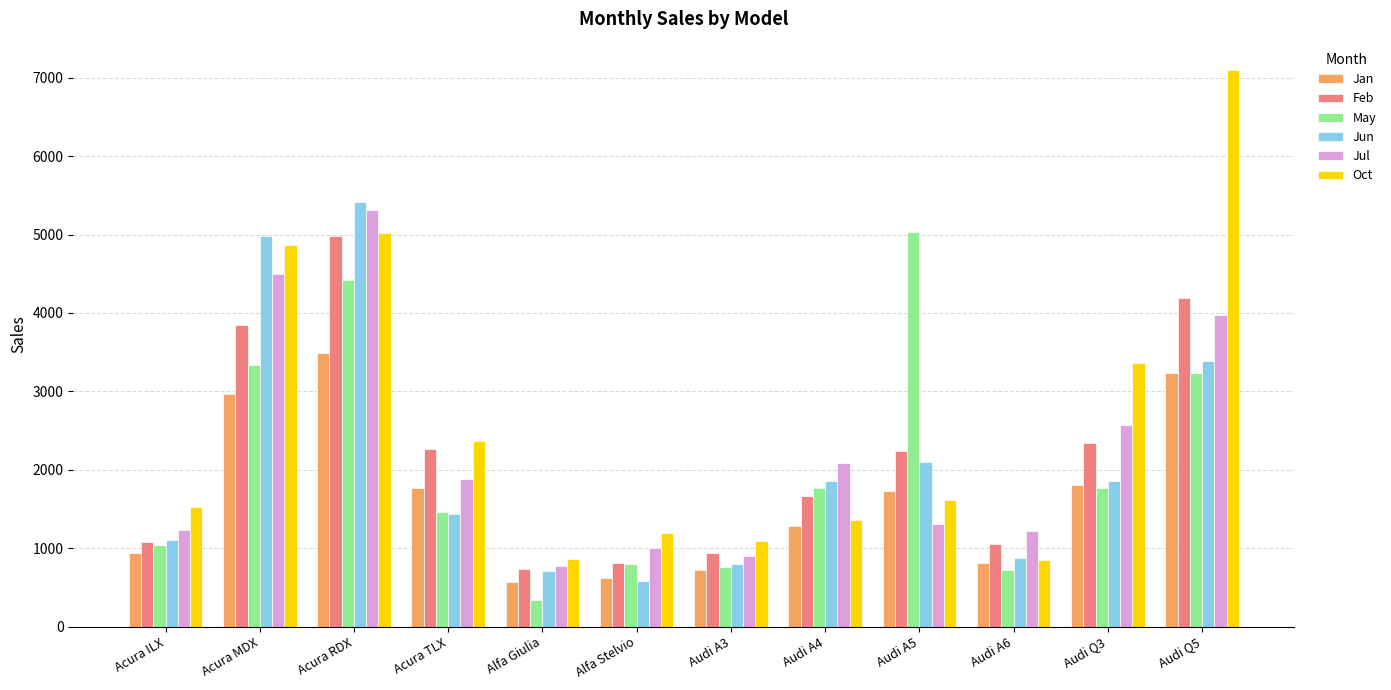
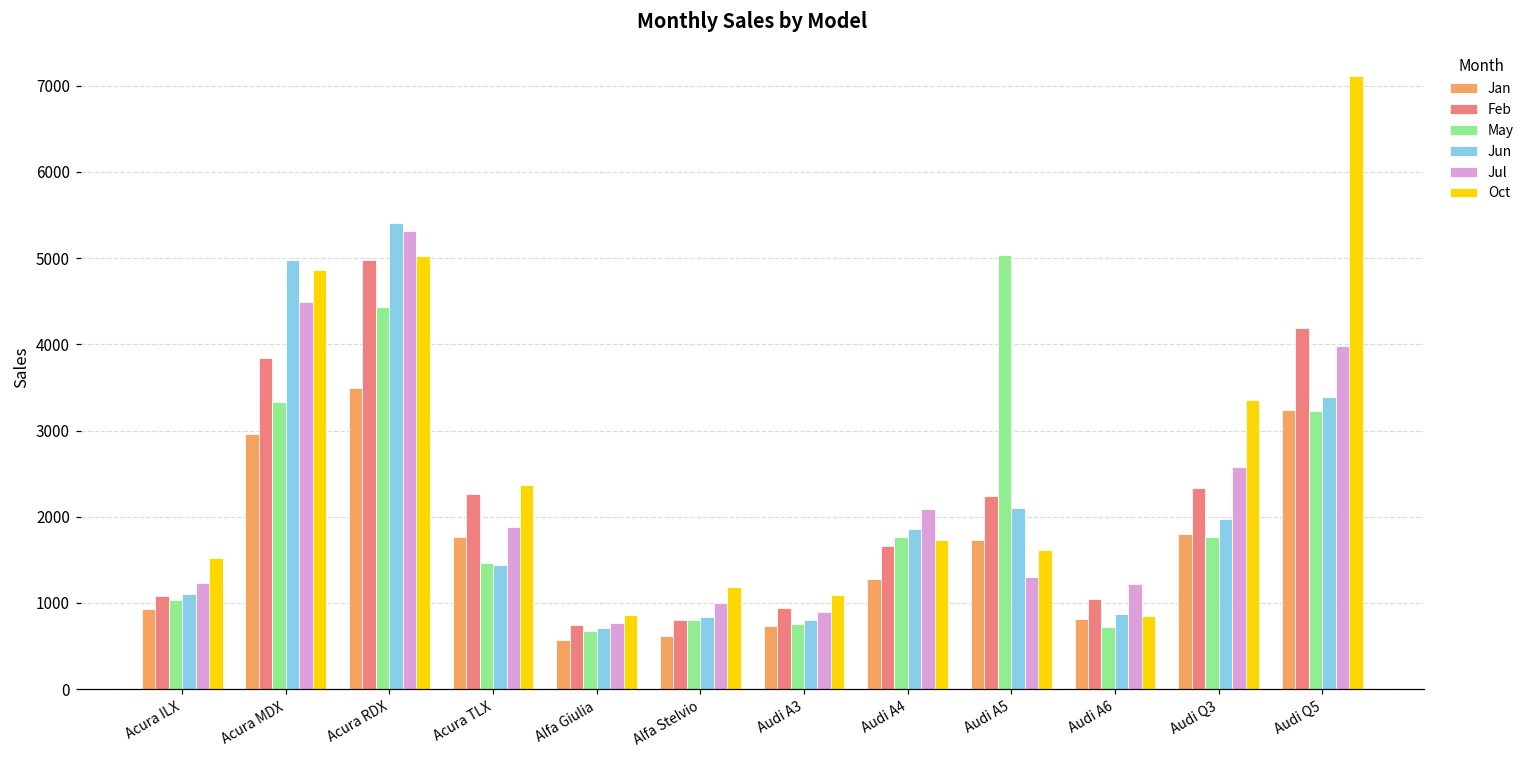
May, Alfa Giulia: 300 -> 700
Jun, Alfa Stelvio: 600 -> 800
Oct, Audi A4: 1400 -> 1700
Jun, Audi Q3: 1900 -> 2000
